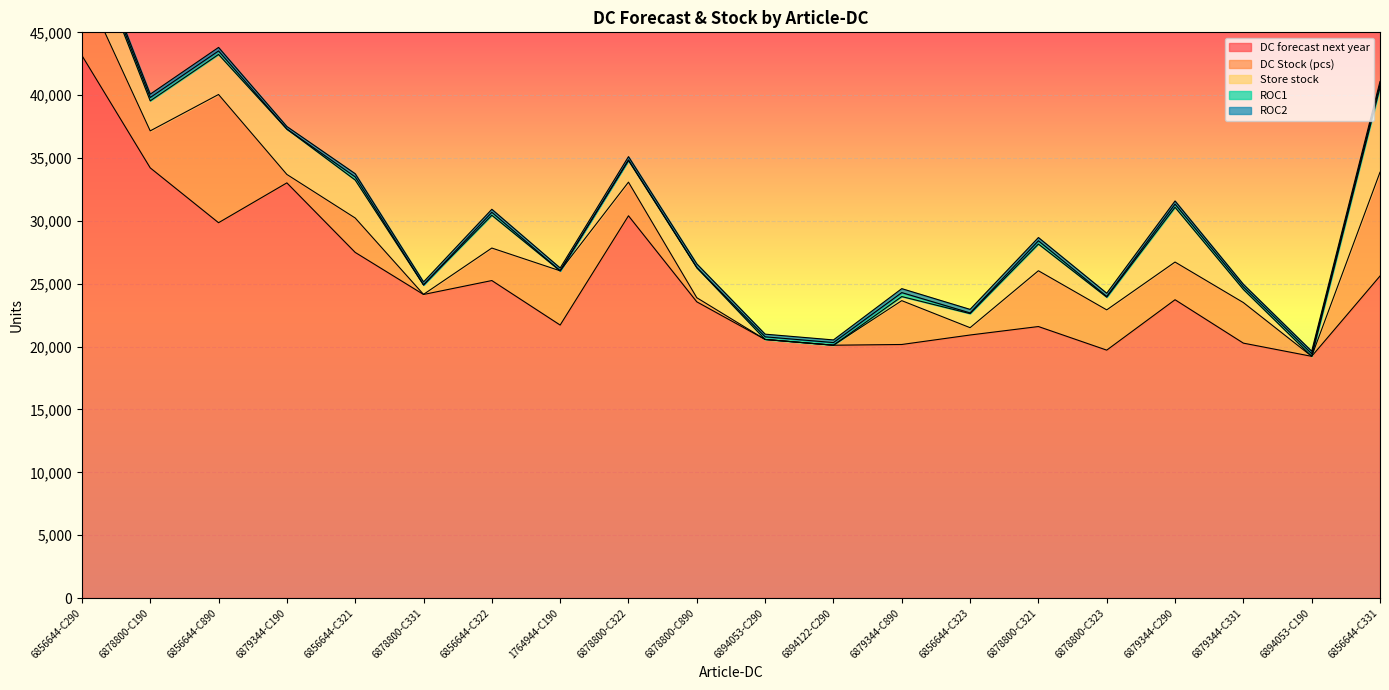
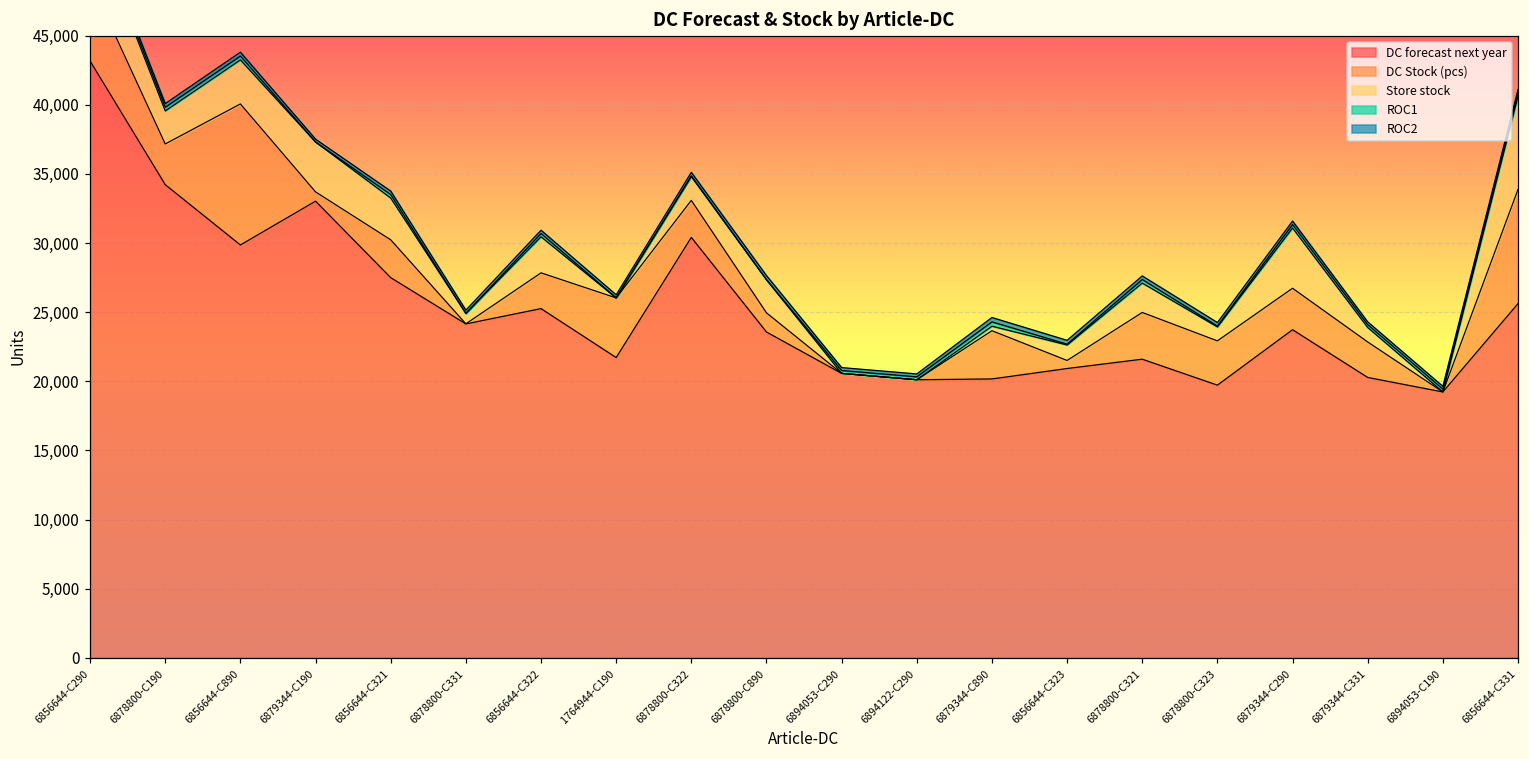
DC Stock (pcs), 6878800-C890: 300 -> 1,400
DC Stock (pcs), 6878800-C321: 4,400 -> 3,400
DC Stock (pcs), 6879344-C331: 3,200 -> 2,600
